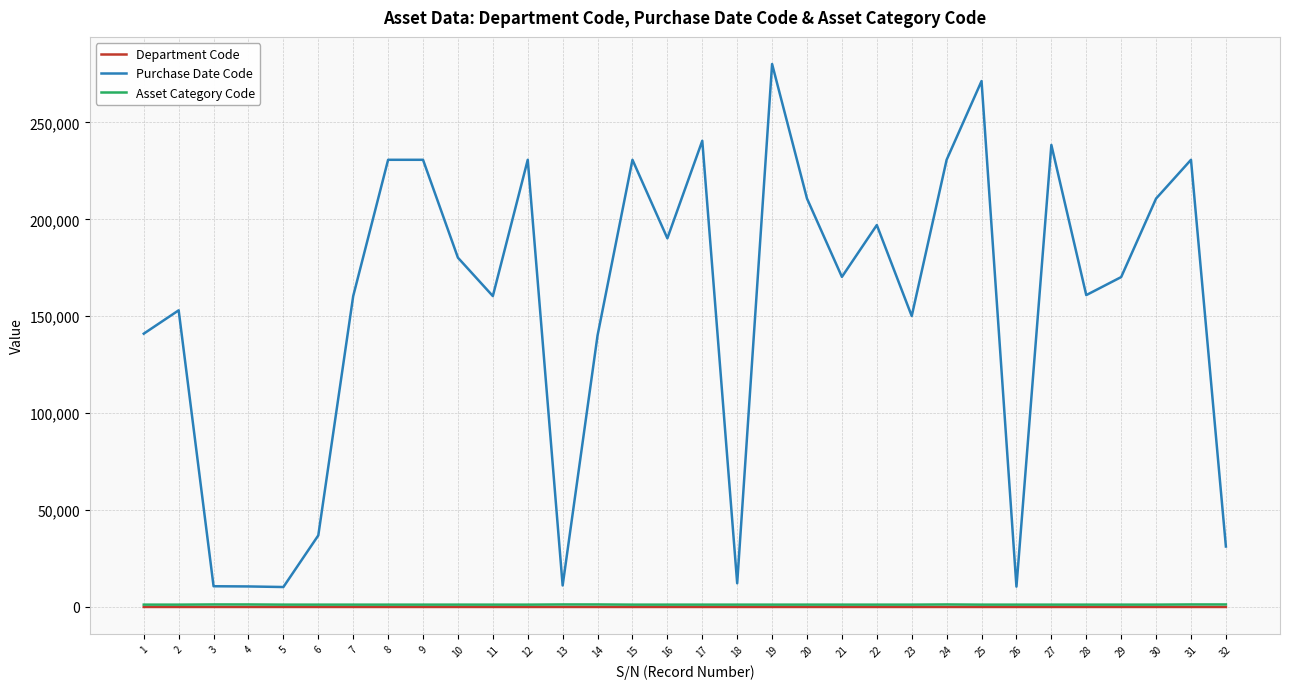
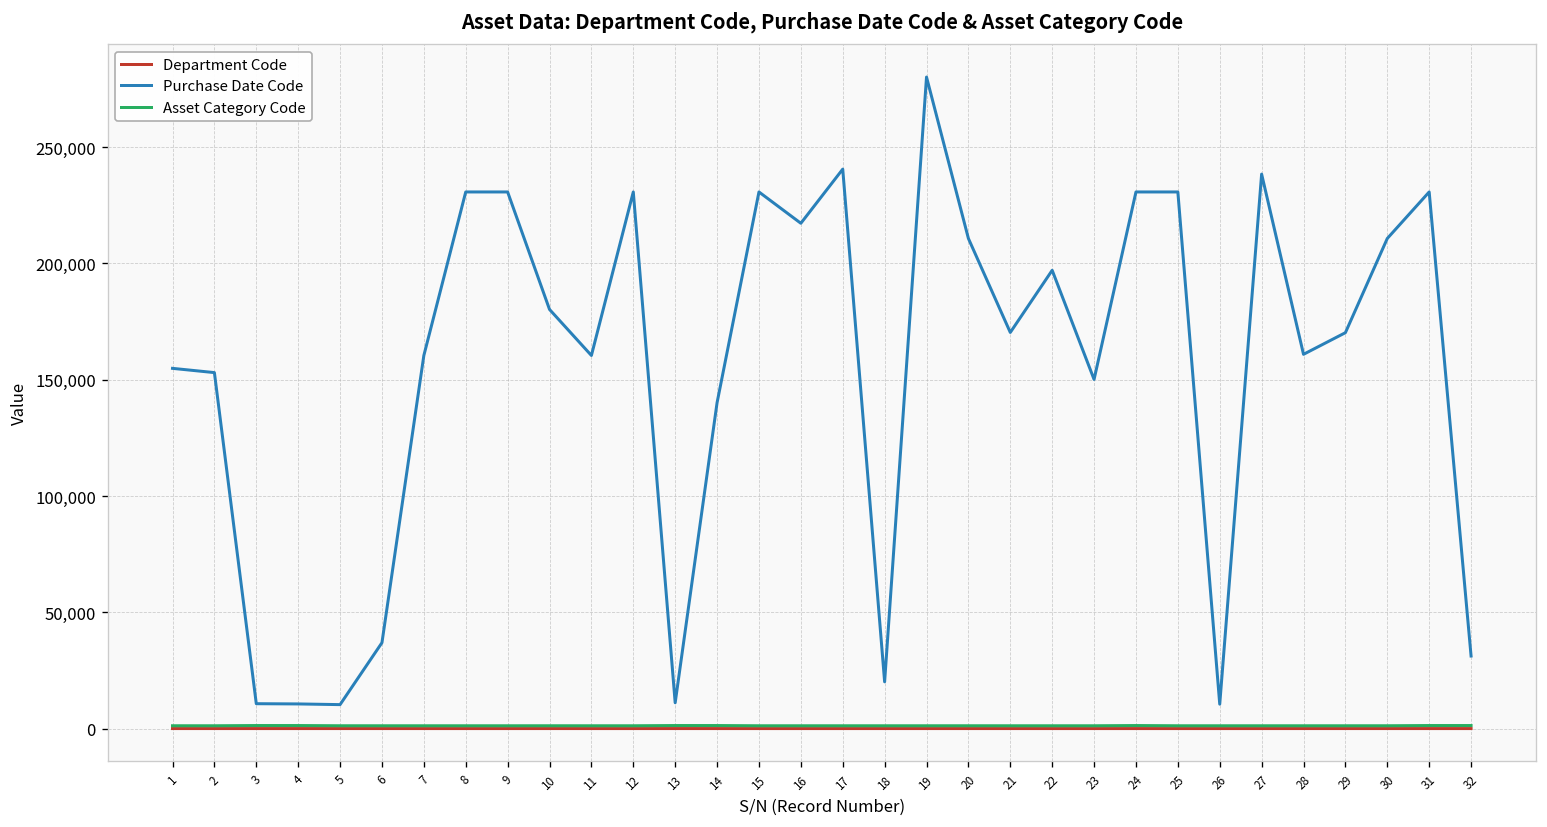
Purchase Date Code, 1: 141,000 -> 155,000
Purchase Date Code, 16: 190,000 -> 217,000
Purchase Date Code, 18: 12,000 -> 20,000
Purchase Date Code, 25: 271,000 -> 231,000
